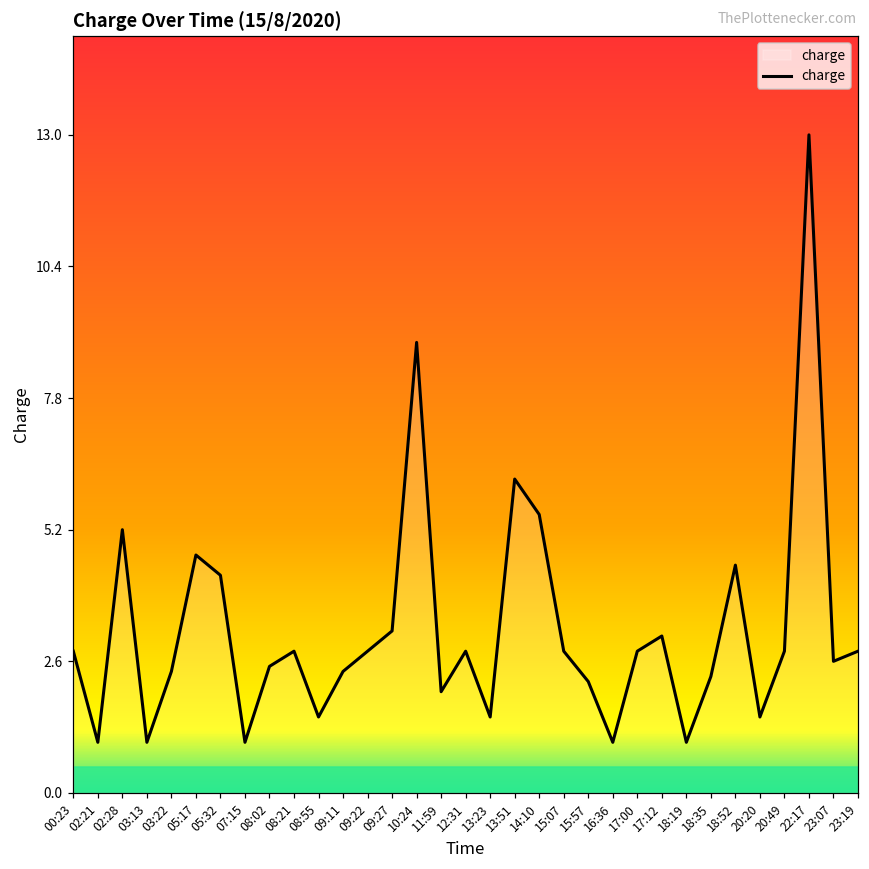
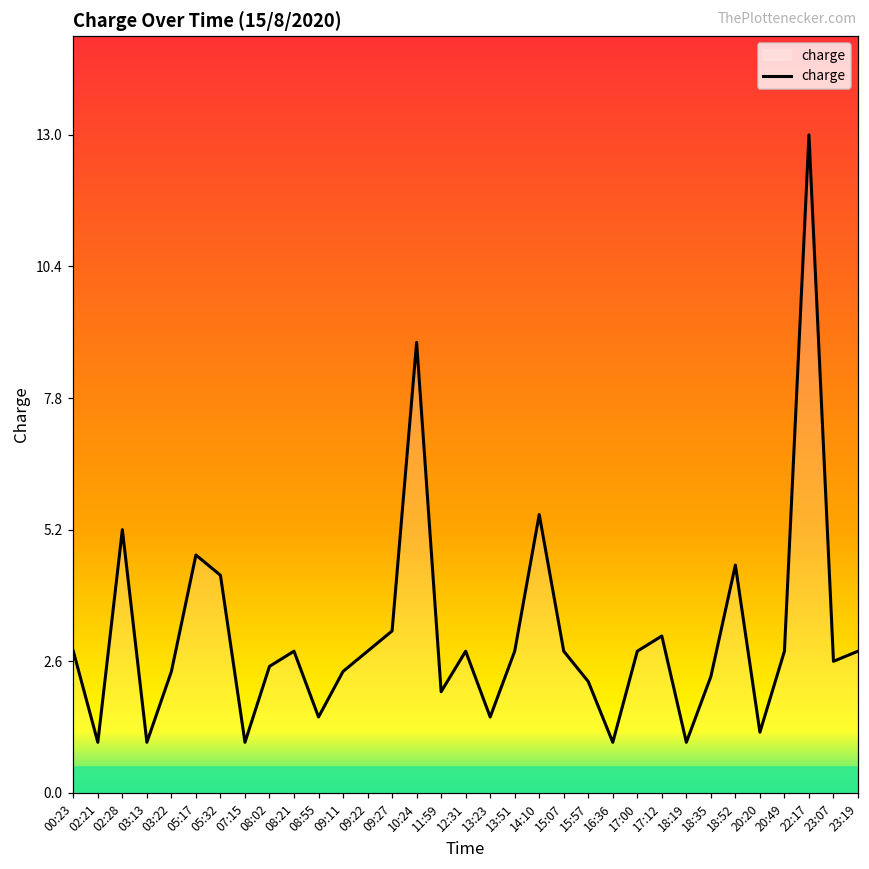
13:51: 6.2 -> 2.8
20:20: 1.5 -> 1.2
